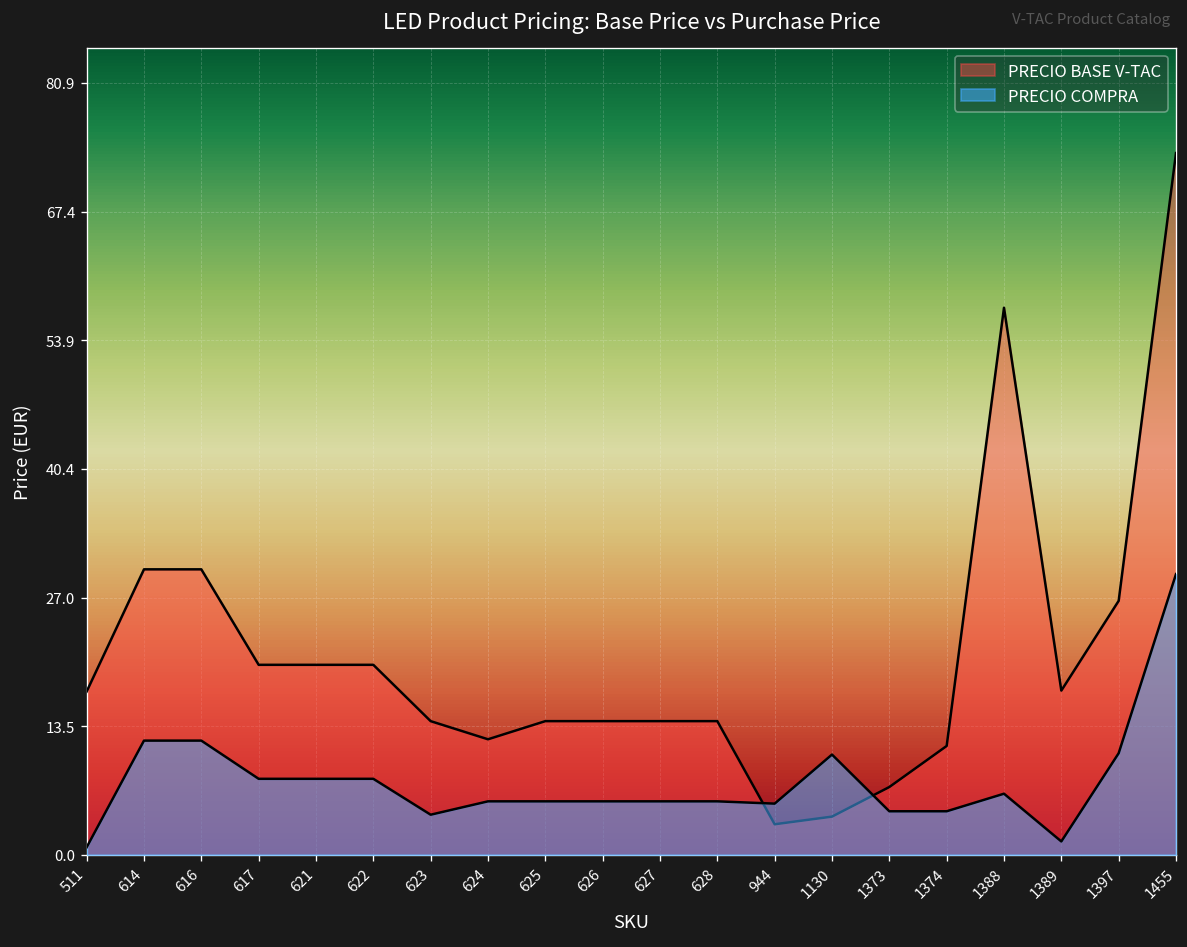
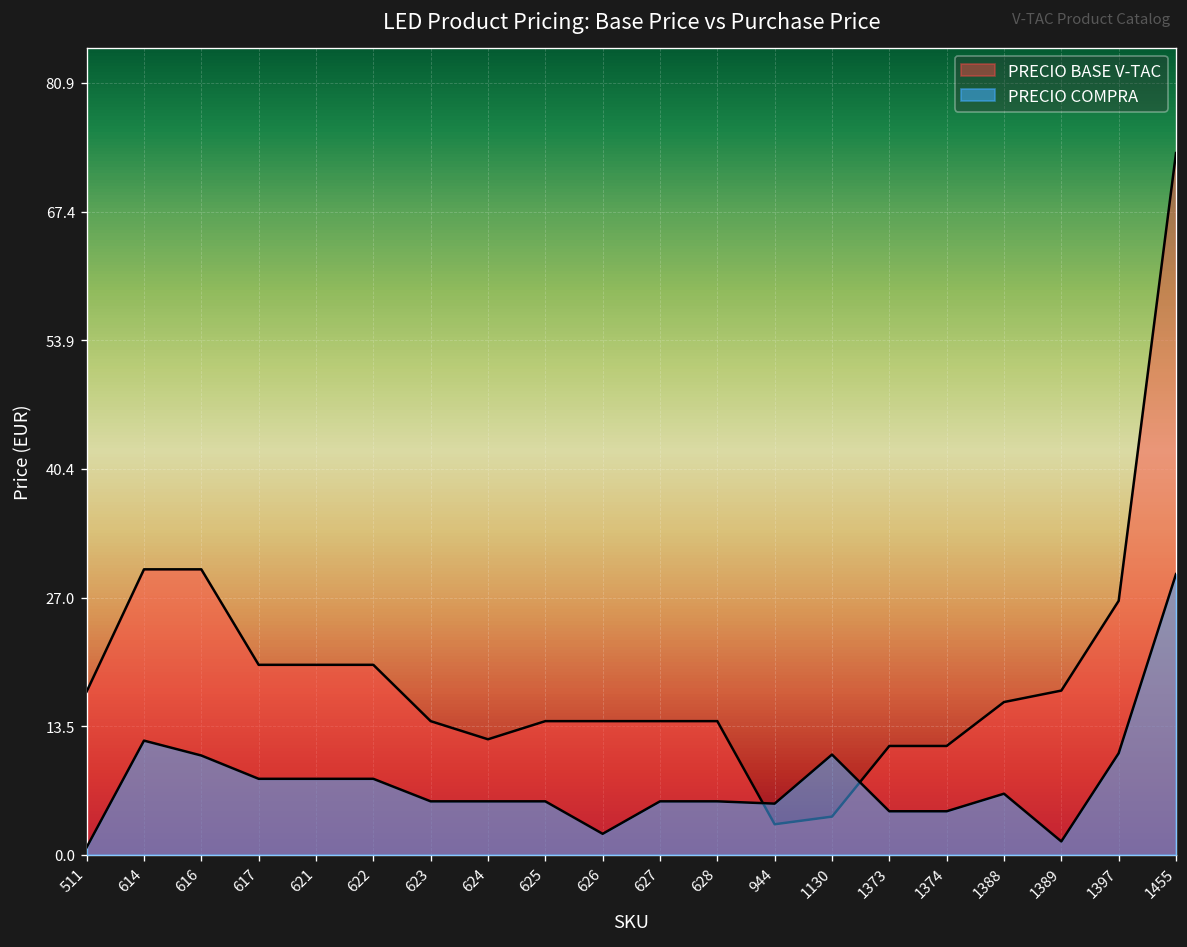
PRECIO COMPRA, 616: 12 -> 10
PRECIO COMPRA, 623: 4 -> 6
PRECIO COMPRA, 626: 6 -> 2
PRECIO BASE V-TAC, 1373: 7 -> 11
PRECIO BASE V-TAC, 1388: 57 -> 16
